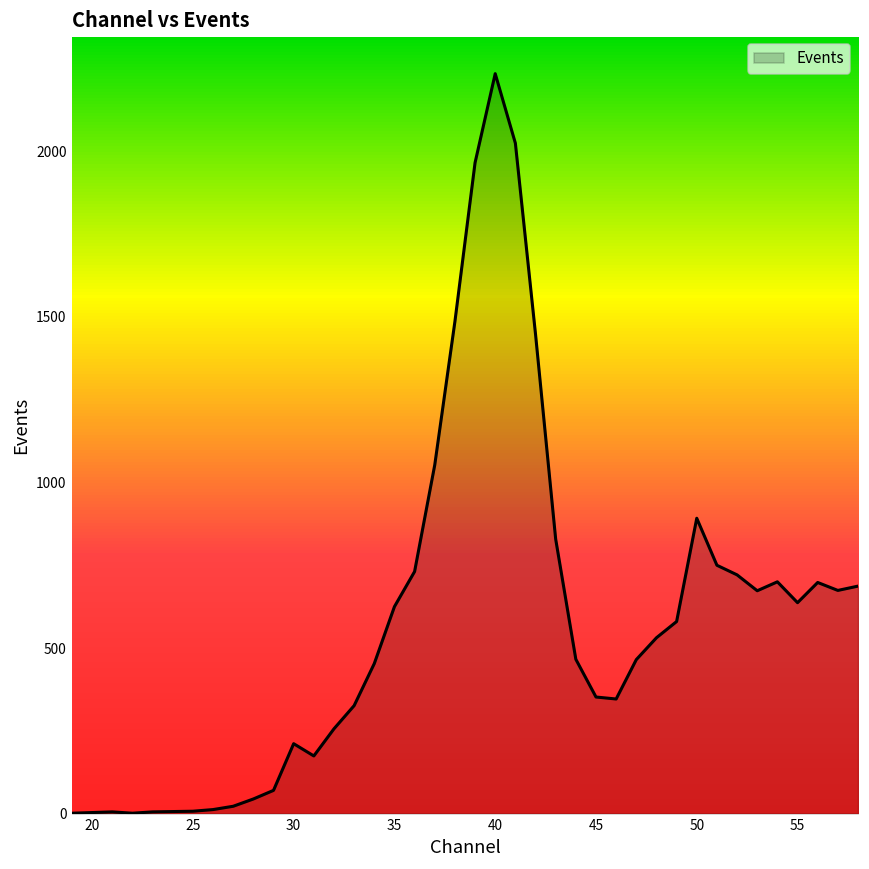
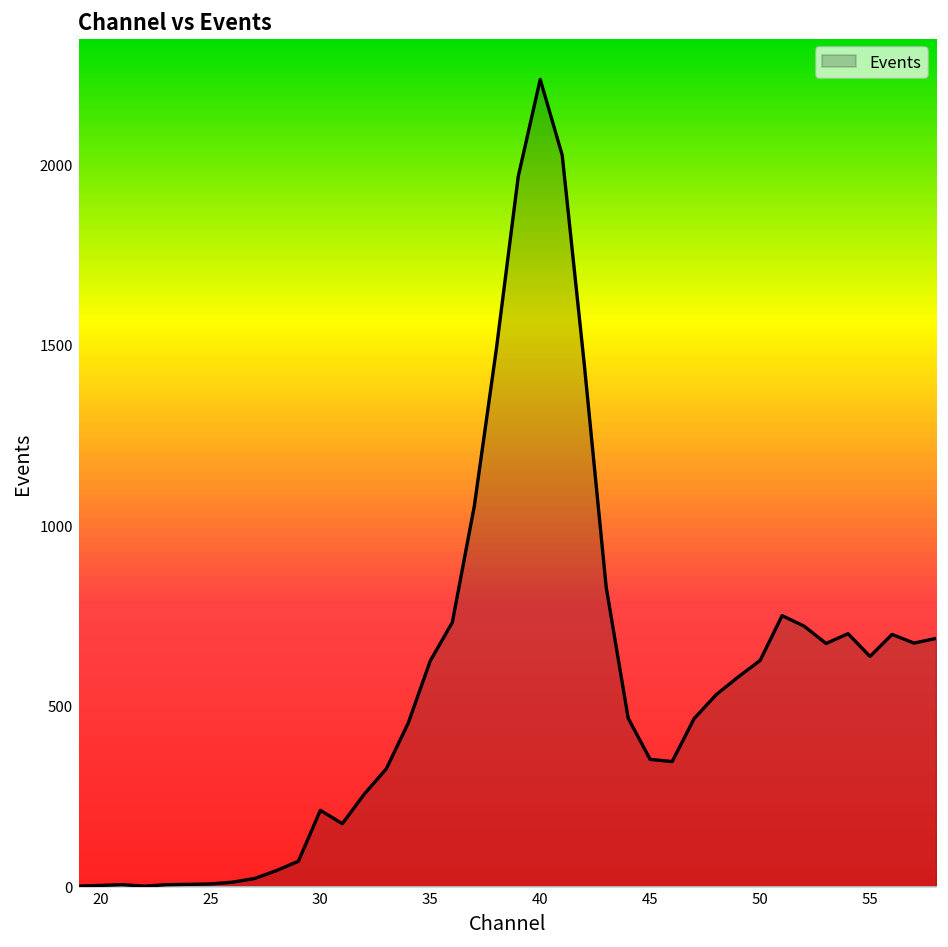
50: 890 -> 630
